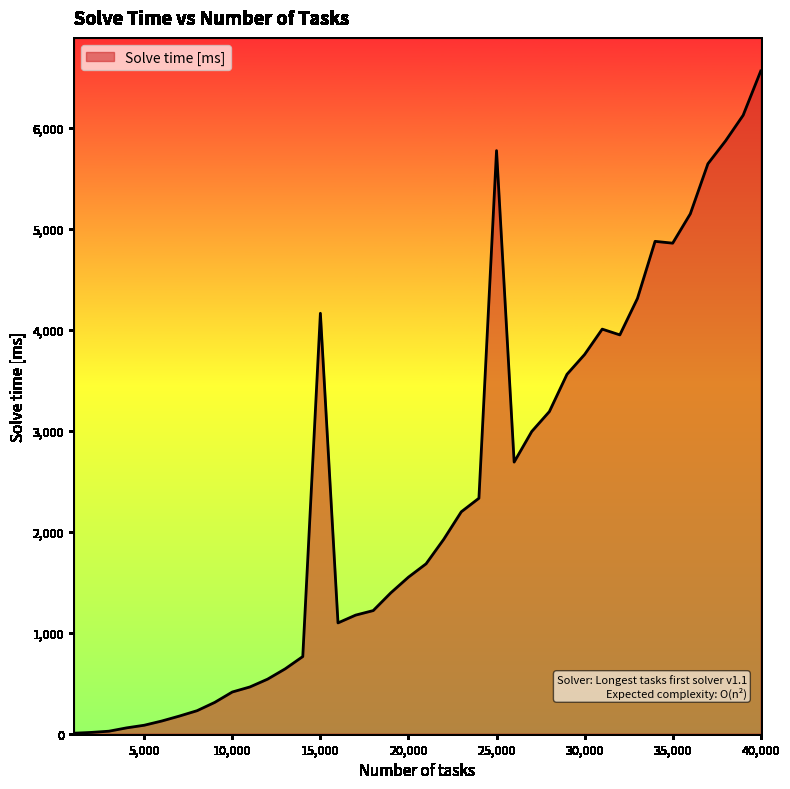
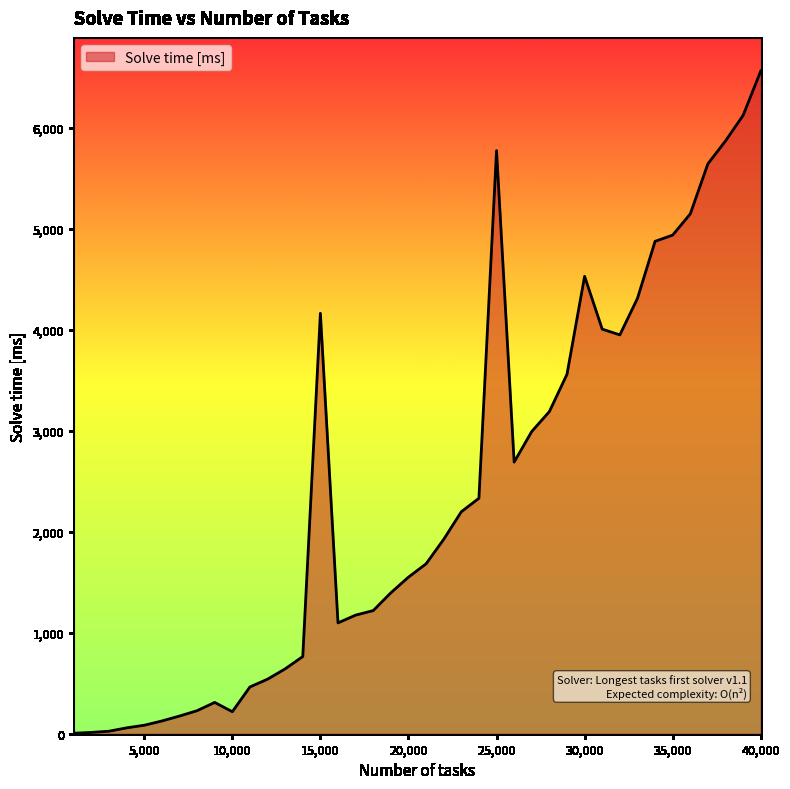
10,000: 410 -> 220
30,000: 3,750 -> 4,530
35,000: 4,860 -> 4,940
